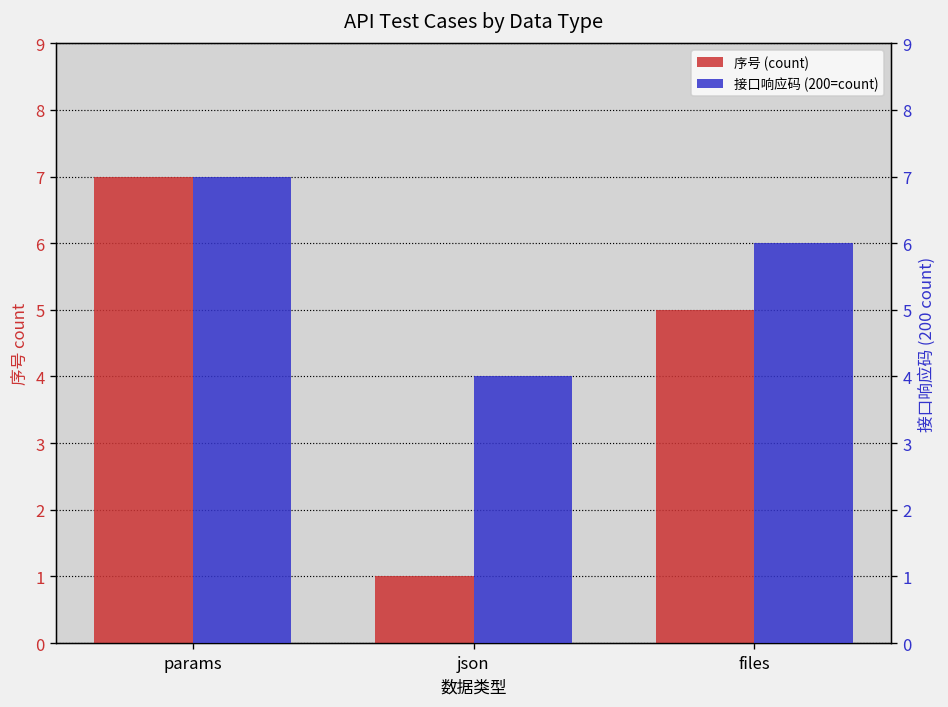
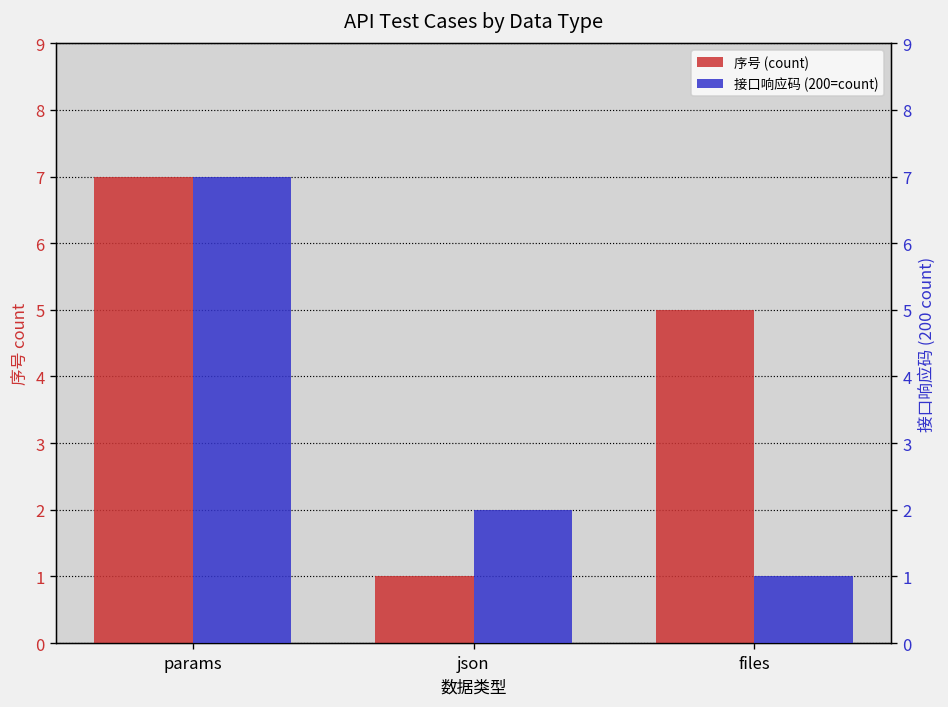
接口响应码 (200=count), json: 4 -> 2
接口响应码 (200=count), files: 6 -> 1
